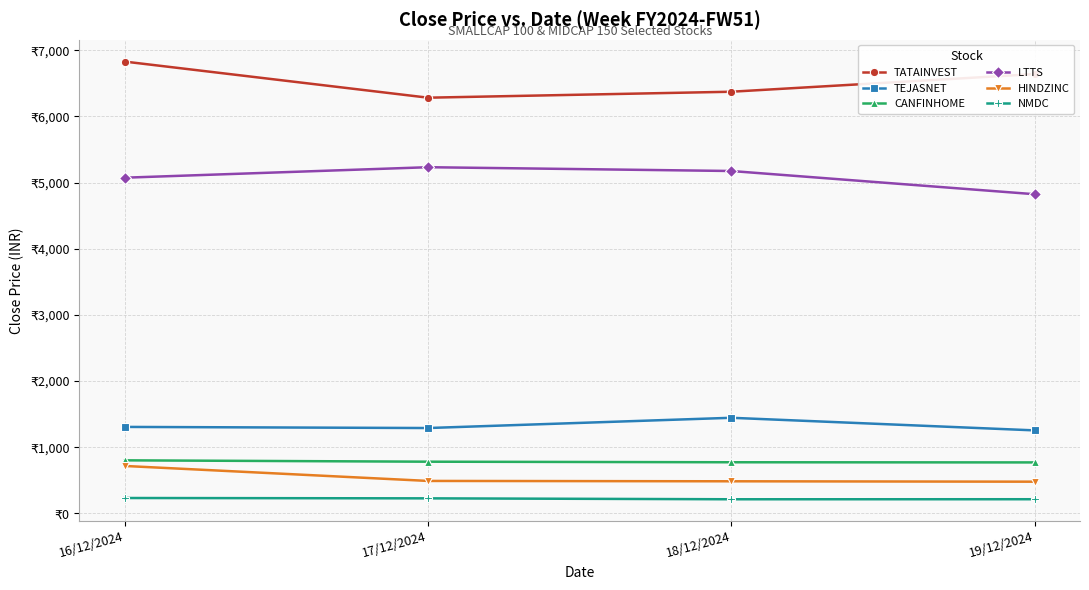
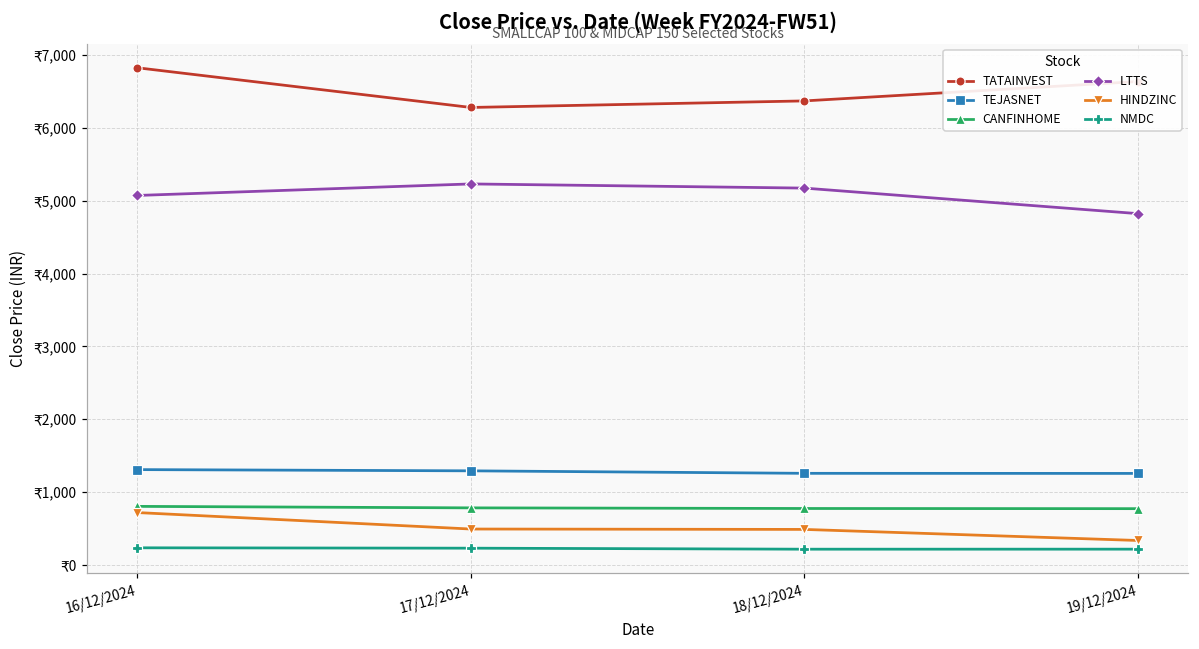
TEJASNET, 18/12/2024: ₹1,400 -> ₹1,300
HINDZINC, 19/12/2024: ₹500 -> ₹300
